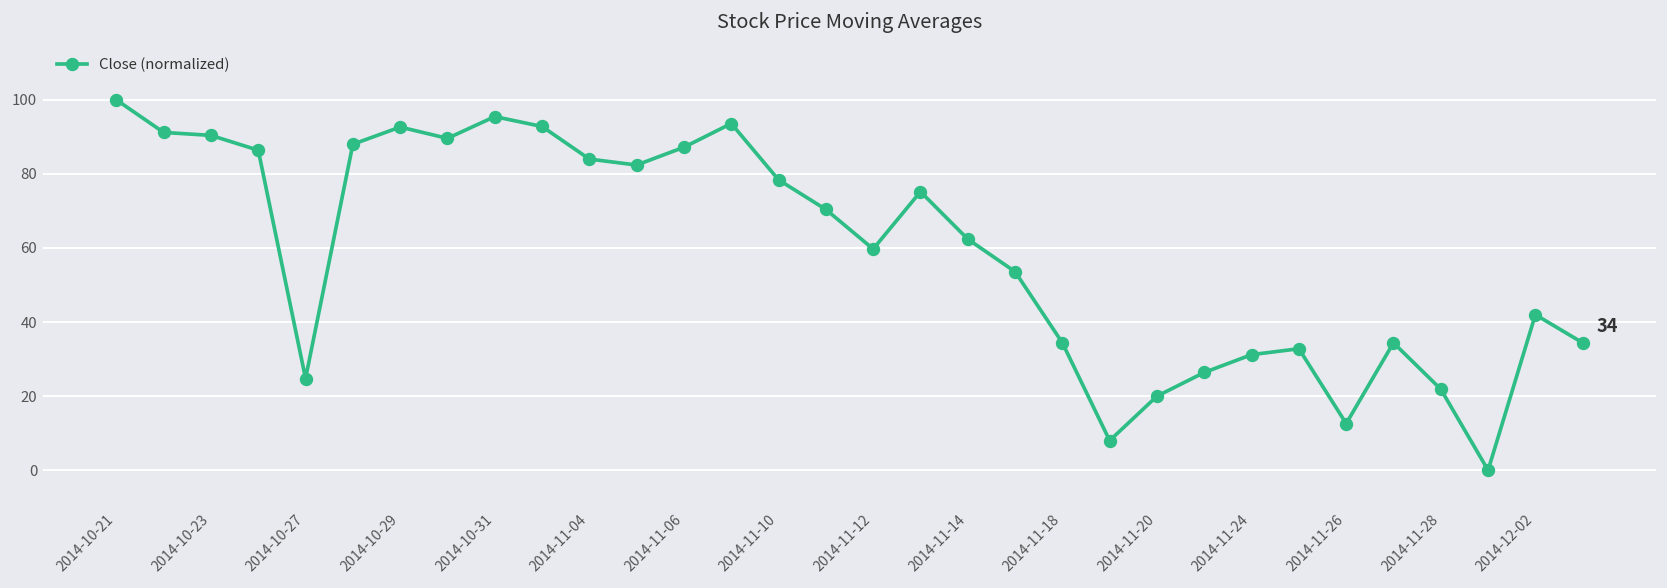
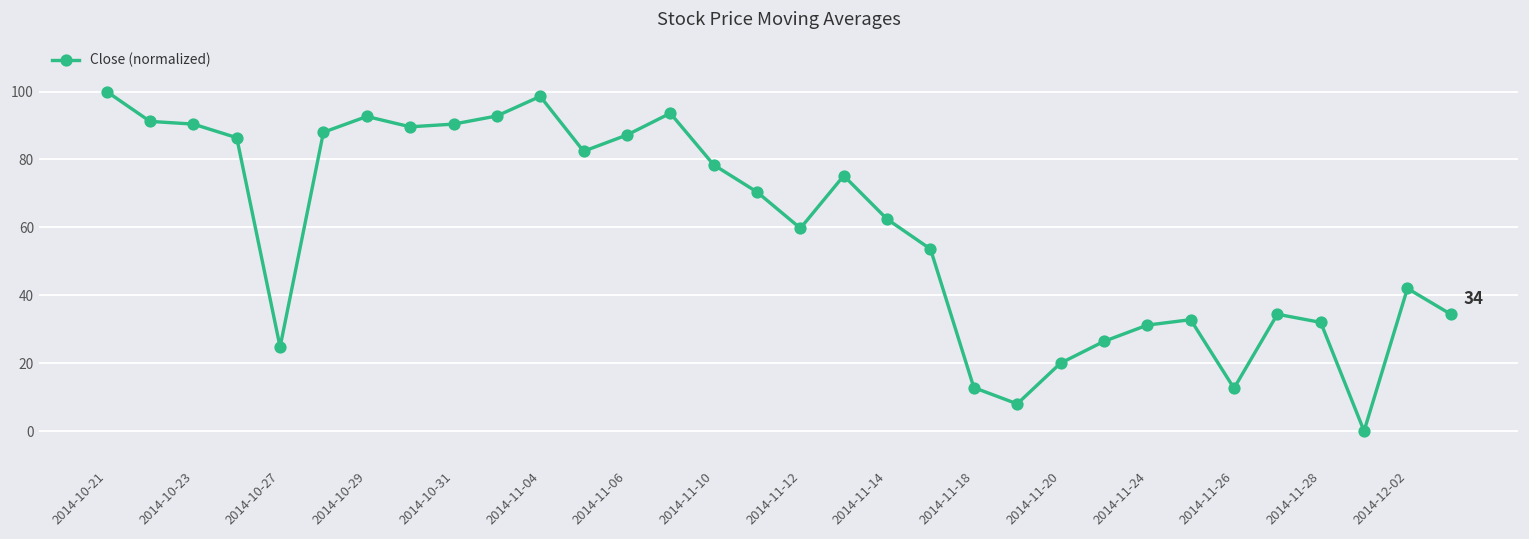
2014-10-31: 95 -> 90
2014-11-04: 84 -> 99
2014-11-18: 34 -> 13
2014-11-28: 22 -> 32
